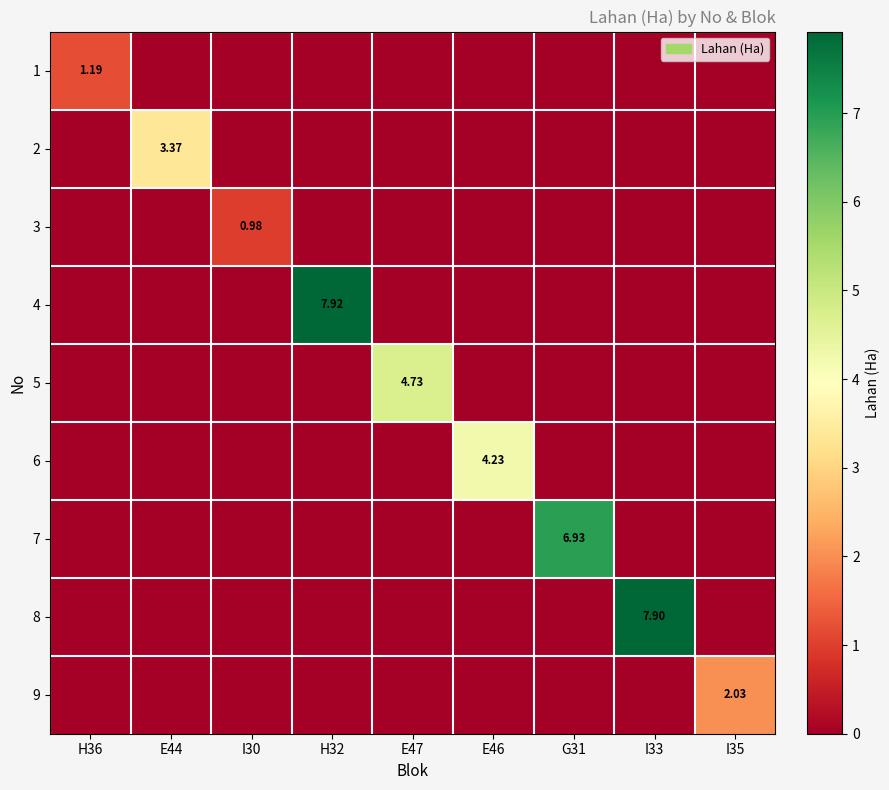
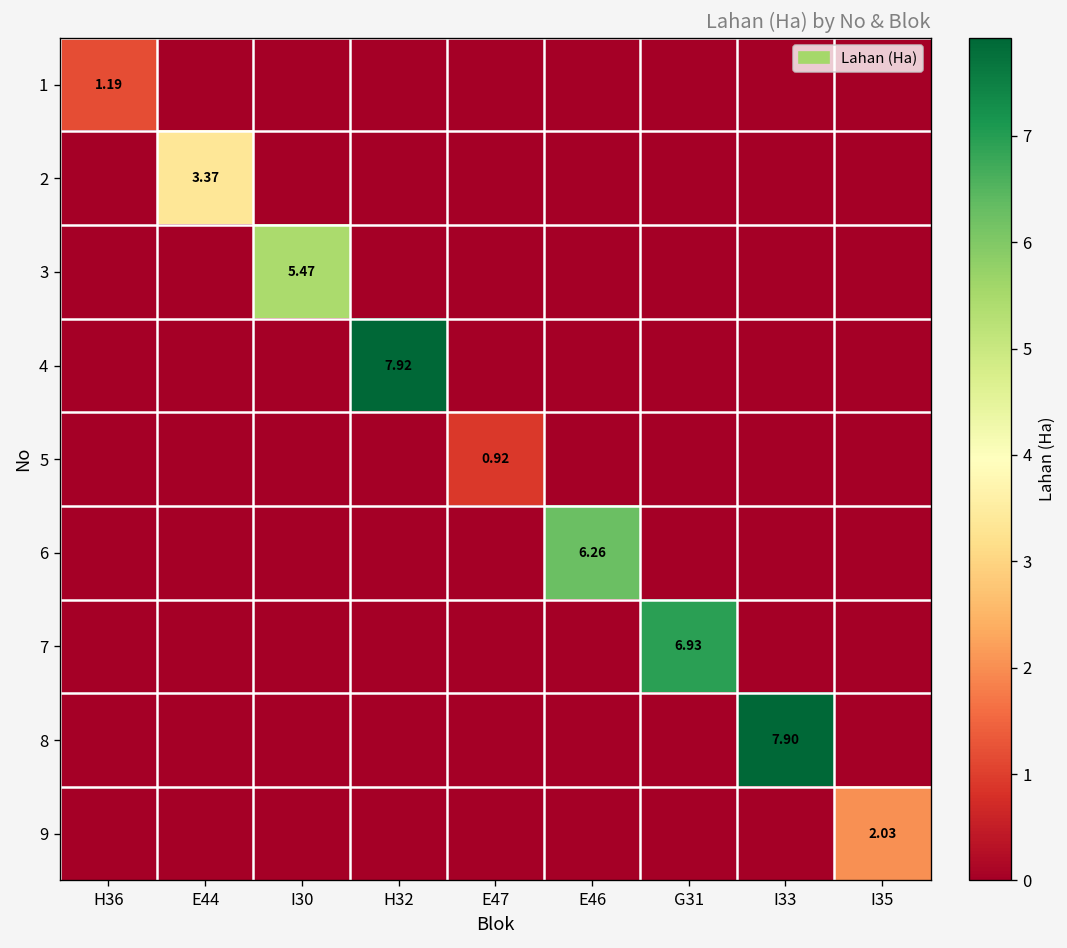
3, I30: 0.98 -> 5.47
5, E47: 4.73 -> 0.92
6, E46: 4.23 -> 6.26
